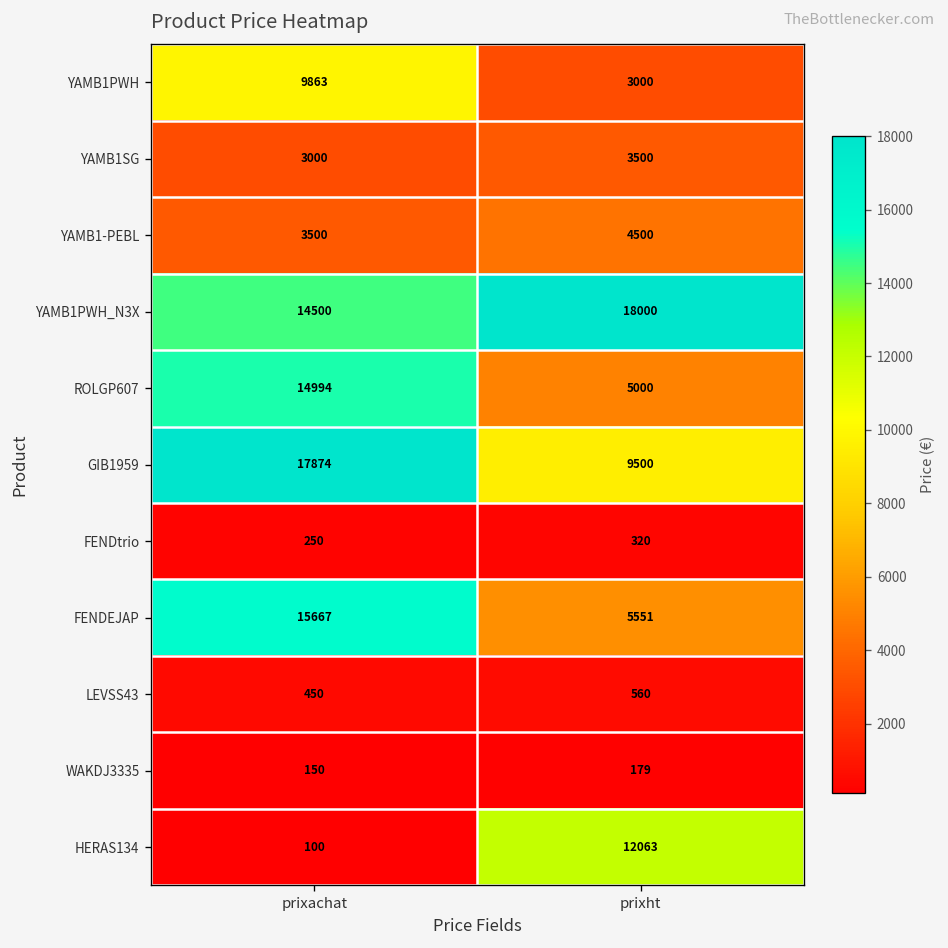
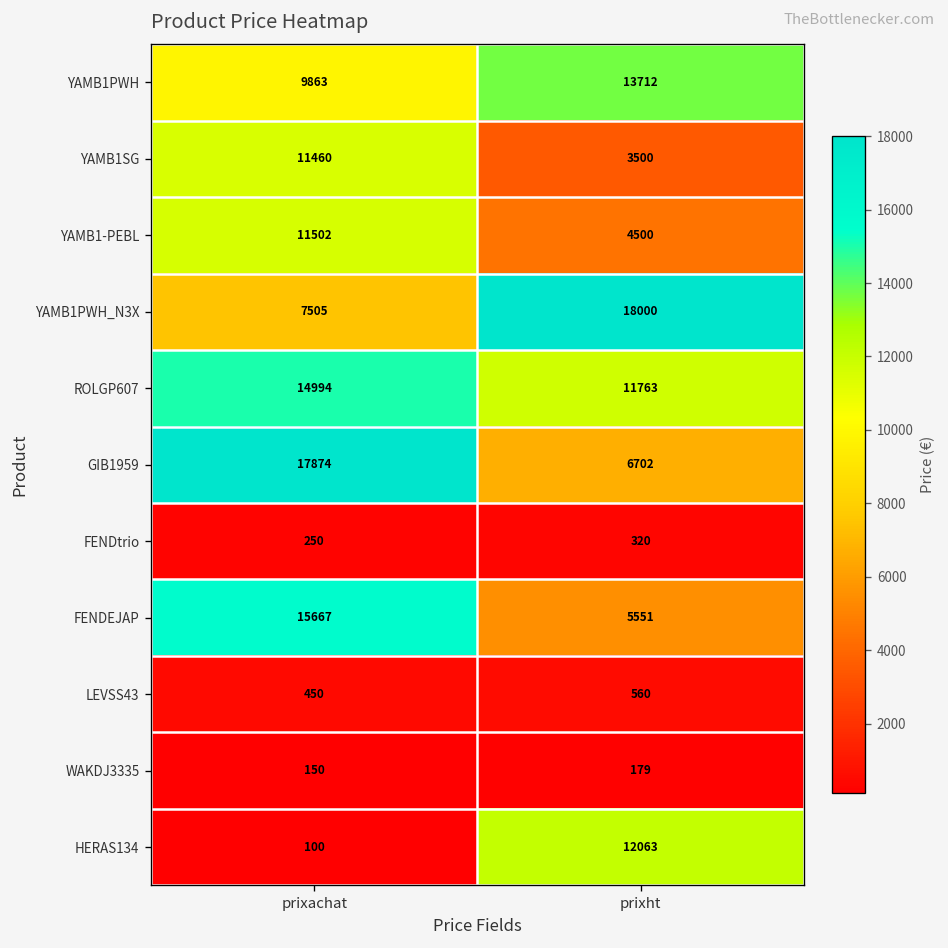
YAMB1PWH, prixht: 3000 -> 13712
YAMB1SG, prixachat: 3000 -> 11460
YAMB1-PEBL, prixachat: 3500 -> 11502
YAMB1PWH_N3X, prixachat: 14500 -> 7505
ROLGP607, prixht: 5000 -> 11763
GIB1959, prixht: 9500 -> 6702
